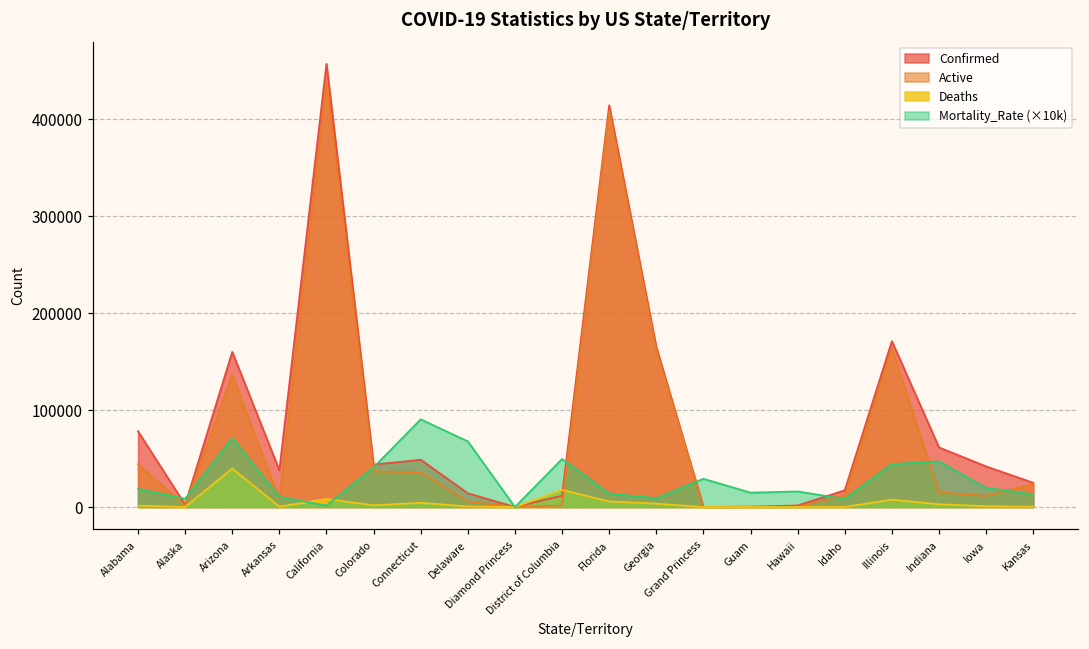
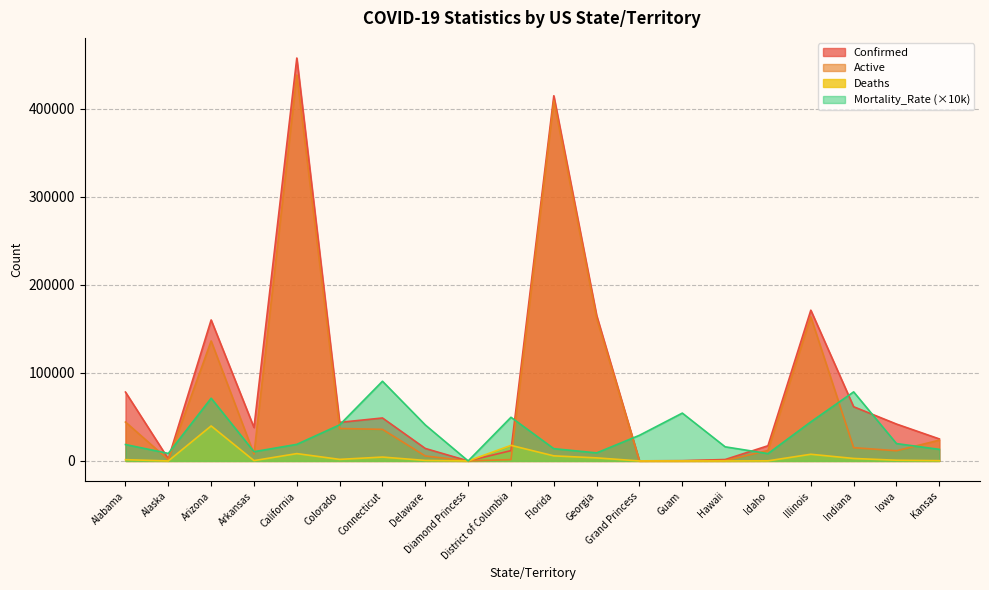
Mortality_Rate (×10k), California: 0 -> 20000
Mortality_Rate (×10k), Delaware: 70000 -> 40000
Mortality_Rate (×10k), Guam: 10000 -> 50000
Mortality_Rate (×10k), Indiana: 50000 -> 80000
